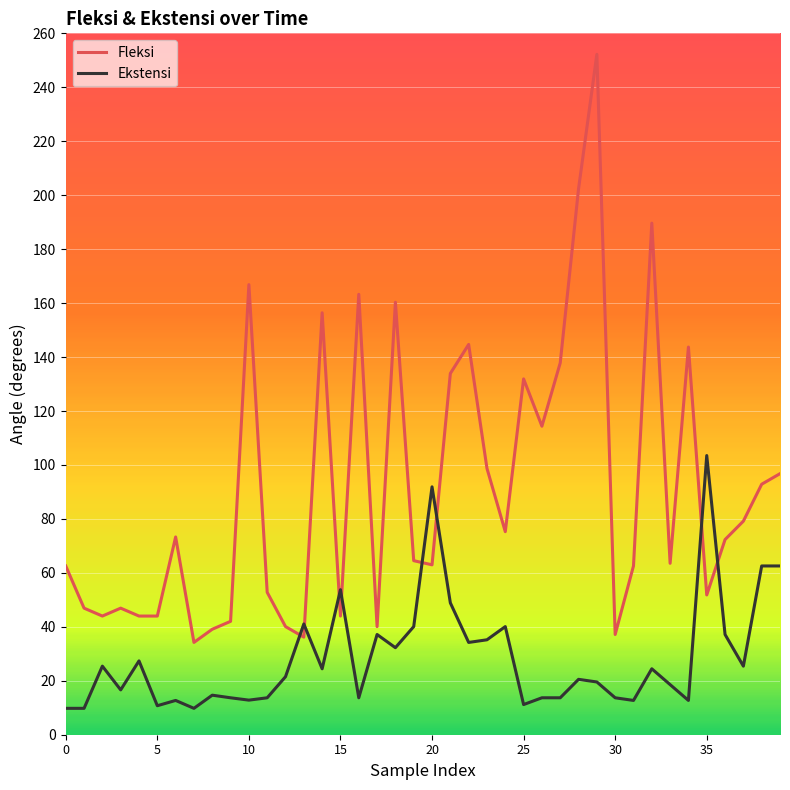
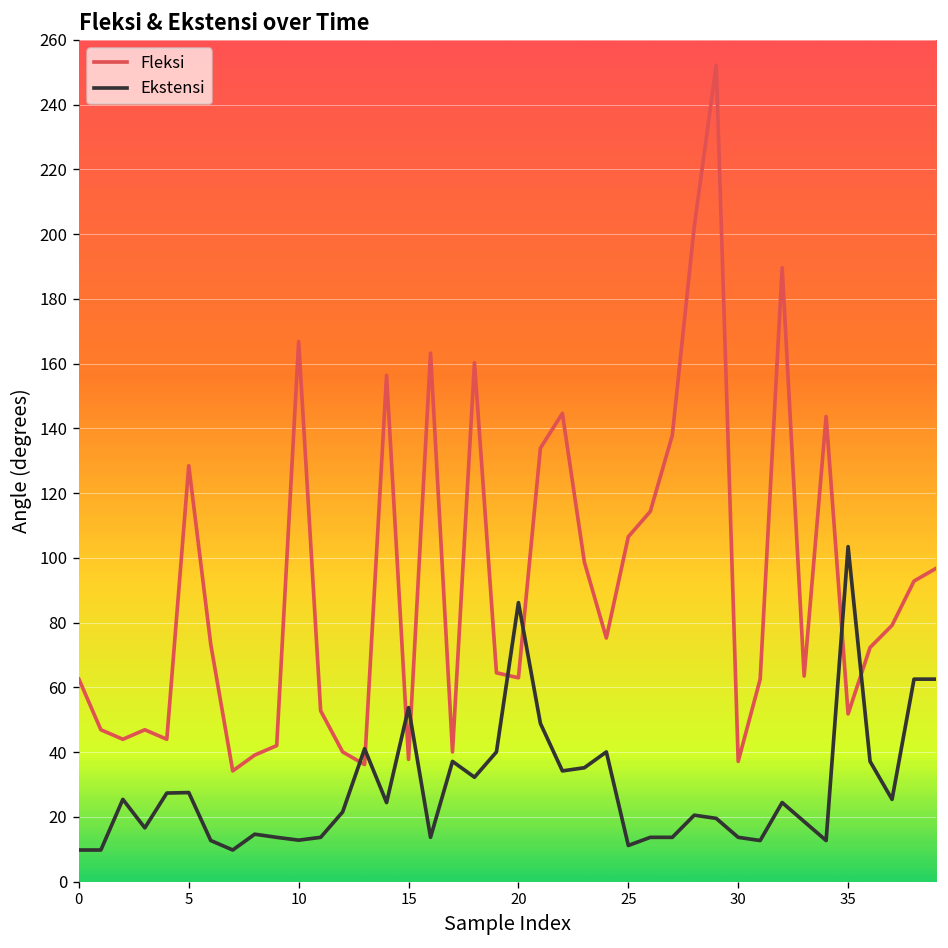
Fleksi, 5: 44 -> 128
Ekstensi, 5: 11 -> 28
Fleksi, 15: 44 -> 38
Ekstensi, 20: 92 -> 86
Fleksi, 25: 132 -> 107
